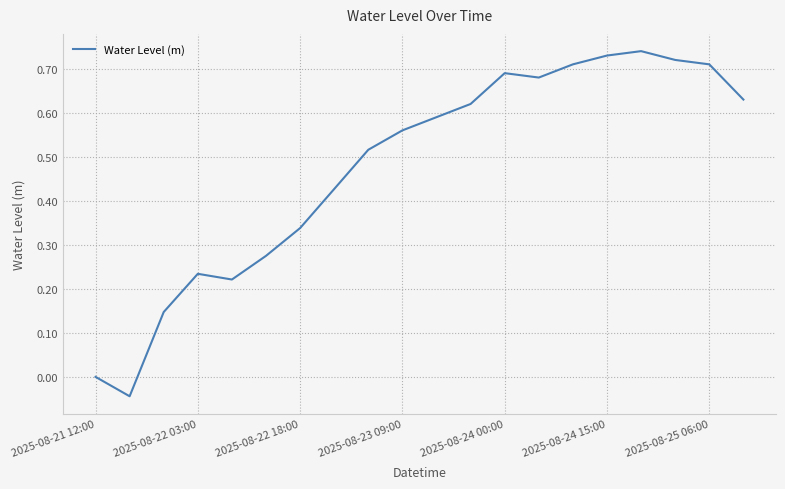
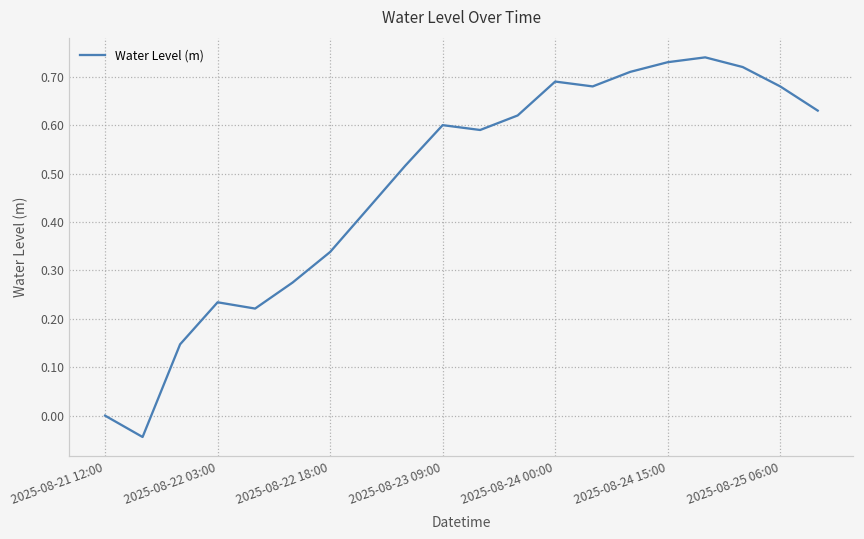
2025-08-23 09:00: 0.56 -> 0.60
2025-08-25 06:00: 0.71 -> 0.68
